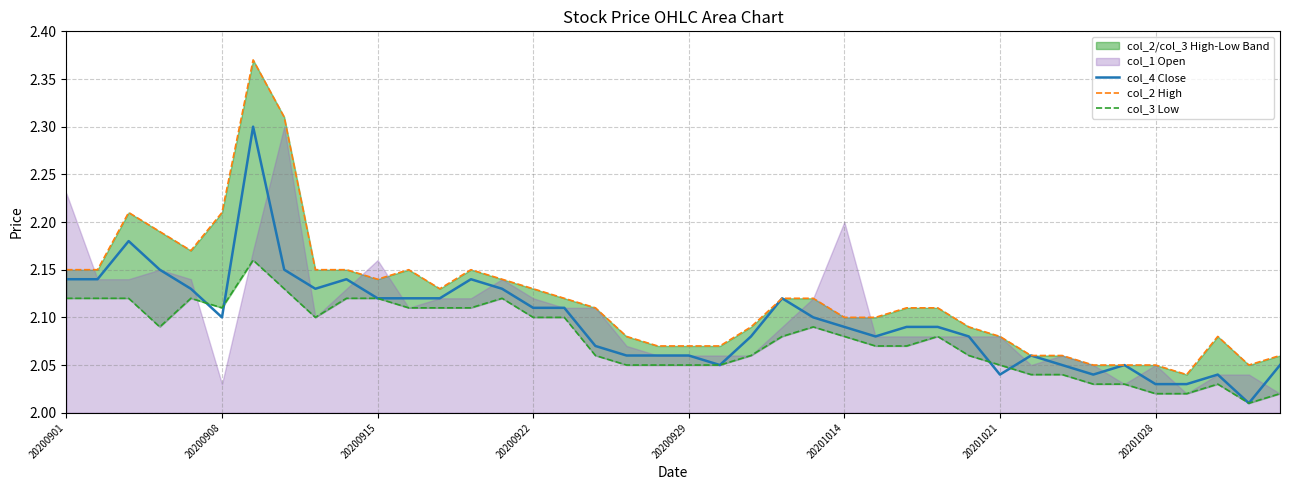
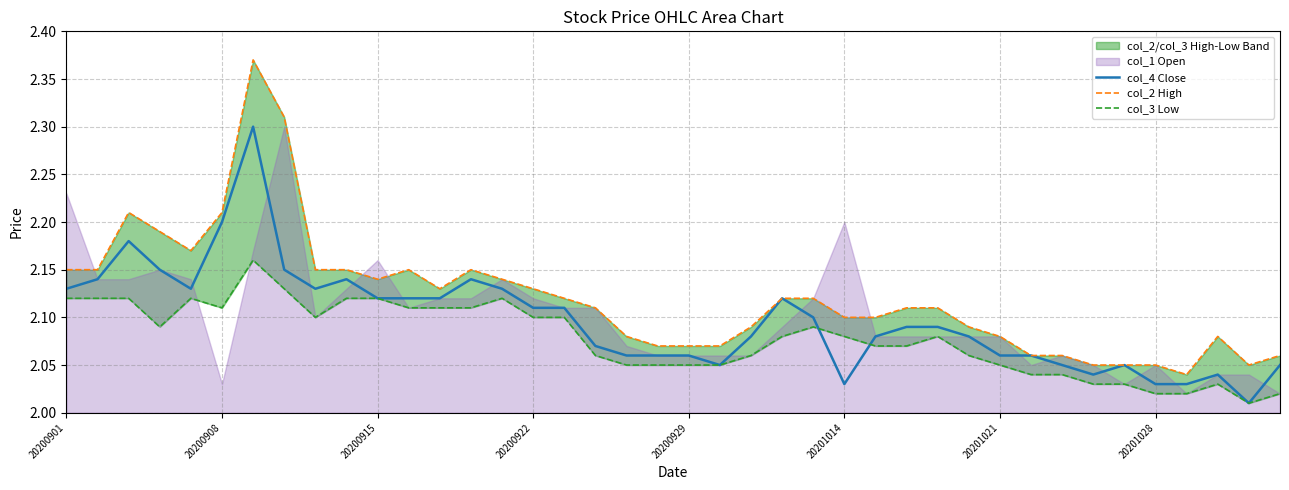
col_4 Close, 20200901: 2.14 -> 2.13
col_4 Close, 20200908: 2.1 -> 2.2
col_4 Close, 20201014: 2.09 -> 2.03
col_4 Close, 20201021: 2.04 -> 2.06
